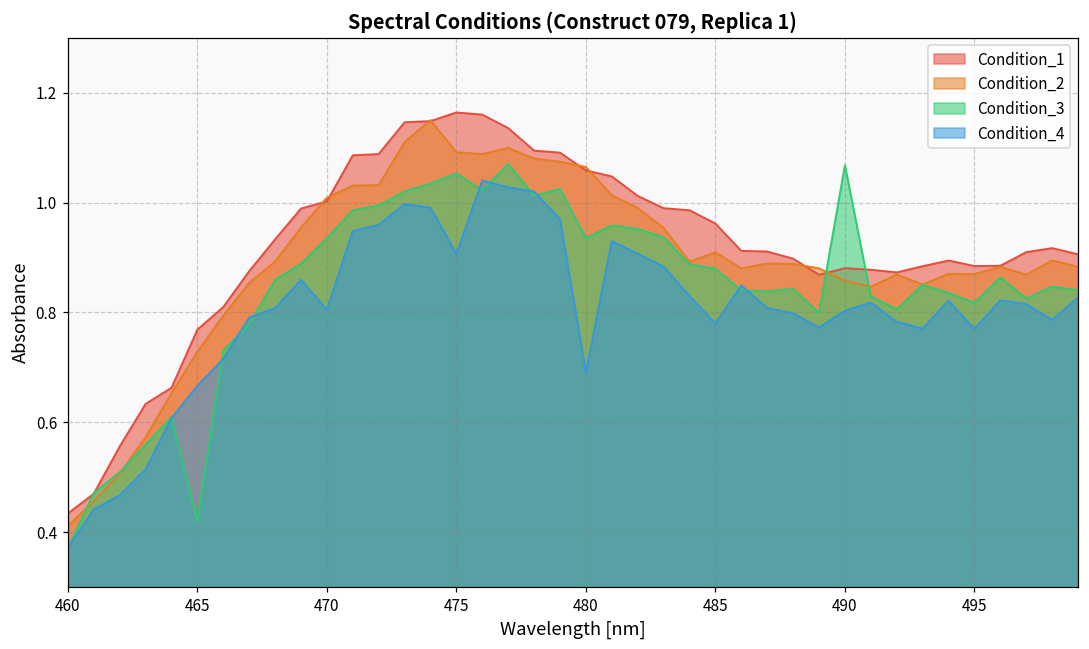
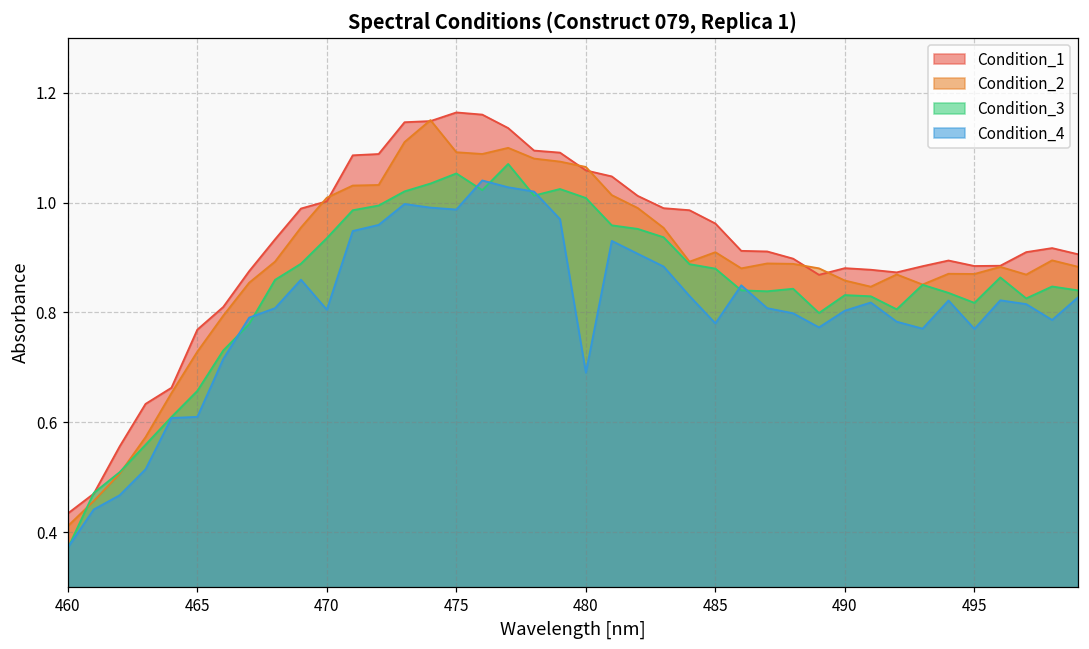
Condition_3, 465: 0.42 -> 0.66
Condition_4, 465: 0.67 -> 0.61
Condition_4, 475: 0.91 -> 0.99
Condition_3, 480: 0.94 -> 1.01
Condition_3, 490: 1.07 -> 0.83
